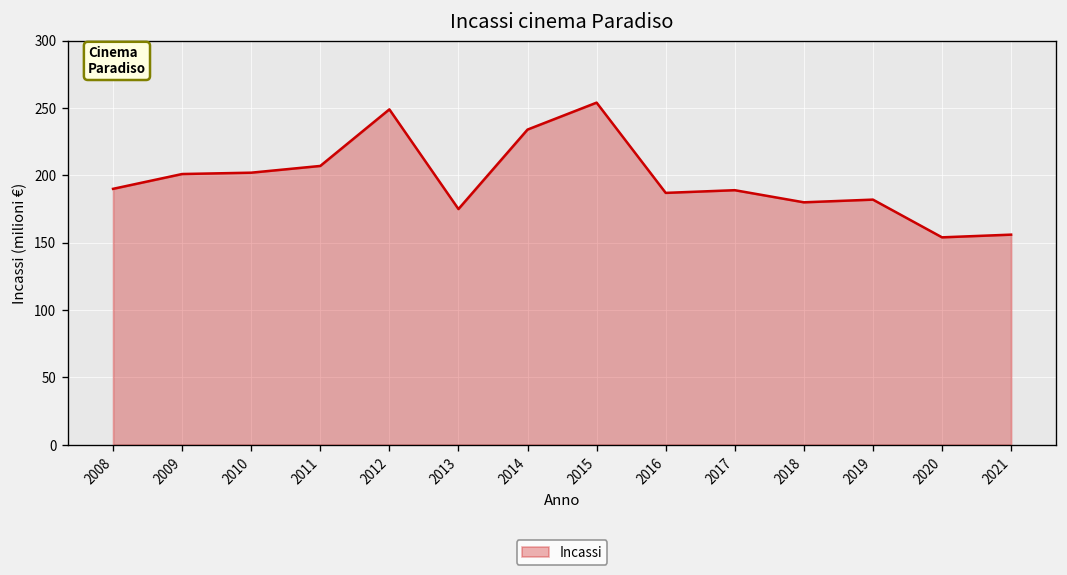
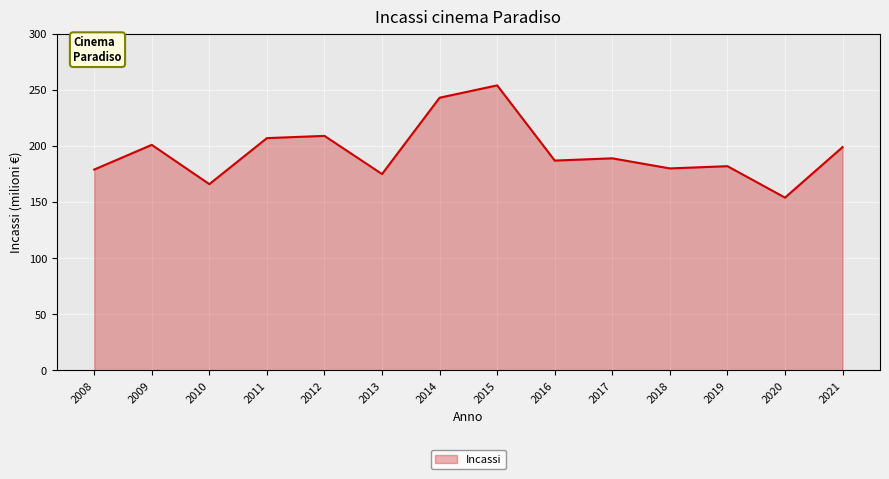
2008: 190 -> 179
2010: 202 -> 166
2012: 249 -> 209
2014: 234 -> 243
2021: 156 -> 199
